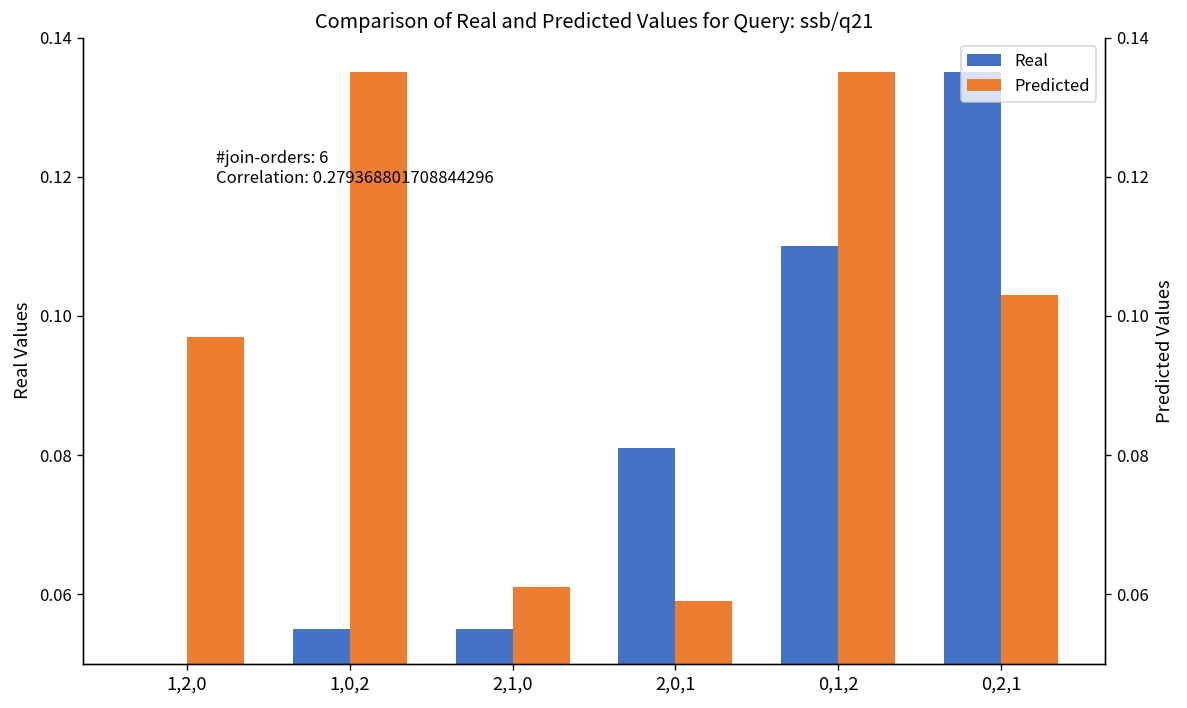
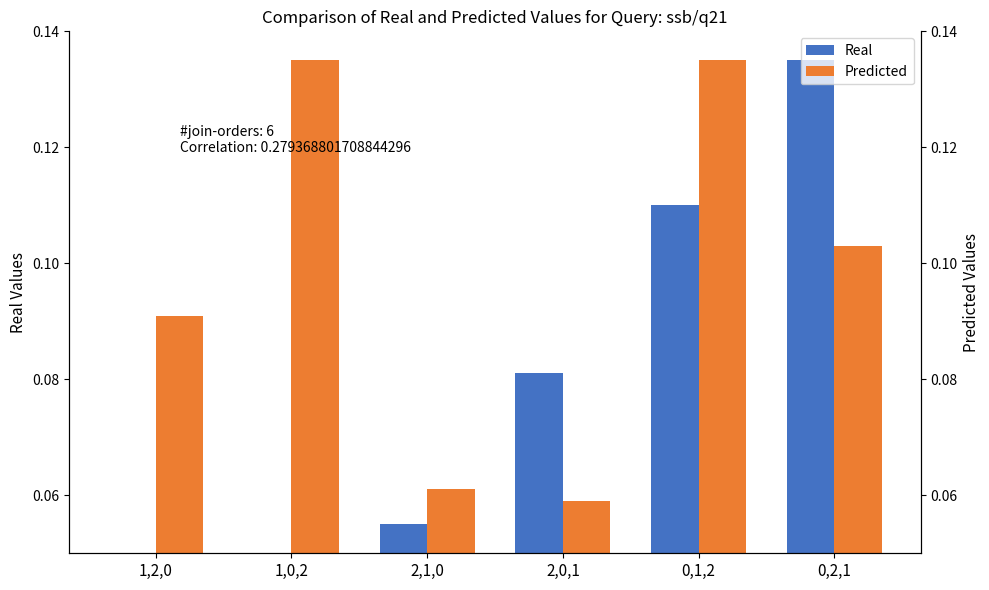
Predicted, 1,2,0: 0.097 -> 0.091
Real, 1,0,2: 0.055 -> 0.050
